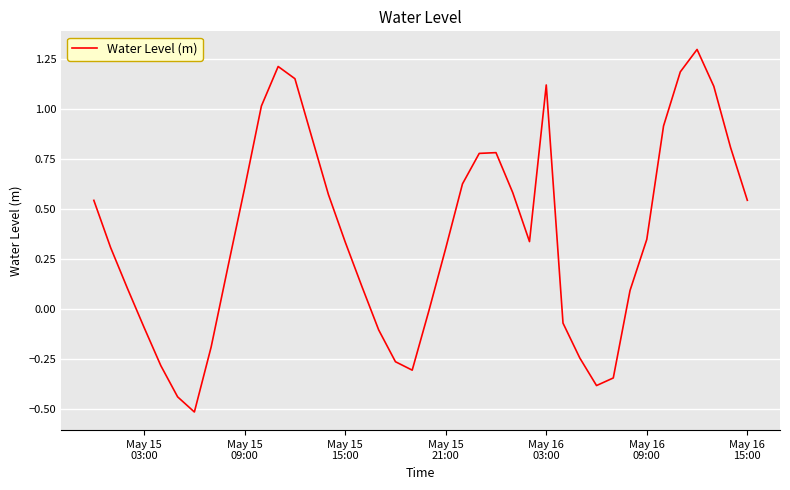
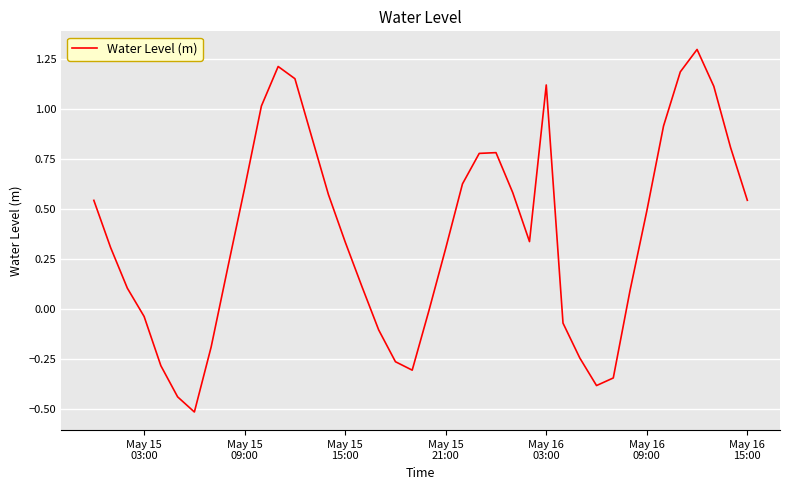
May 15 03:00: -0.09 -> -0.04
May 16 09:00: 0.35 -> 0.49
